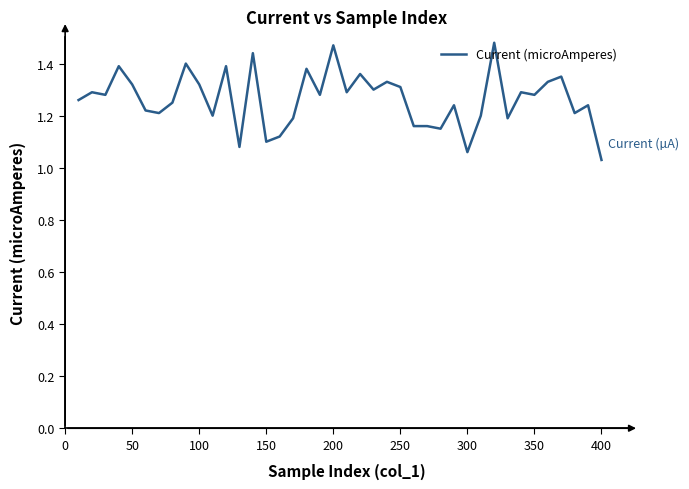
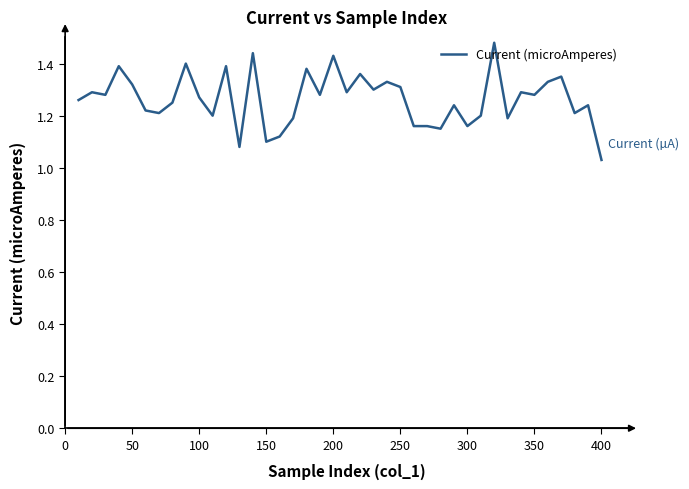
100: 1.32 -> 1.27
200: 1.47 -> 1.43
300: 1.06 -> 1.16
